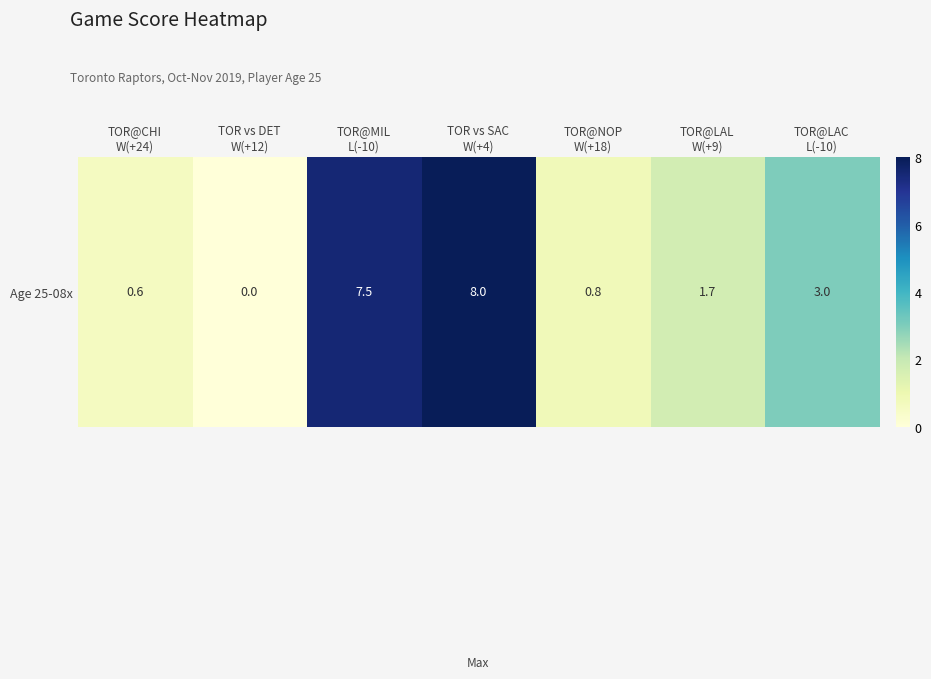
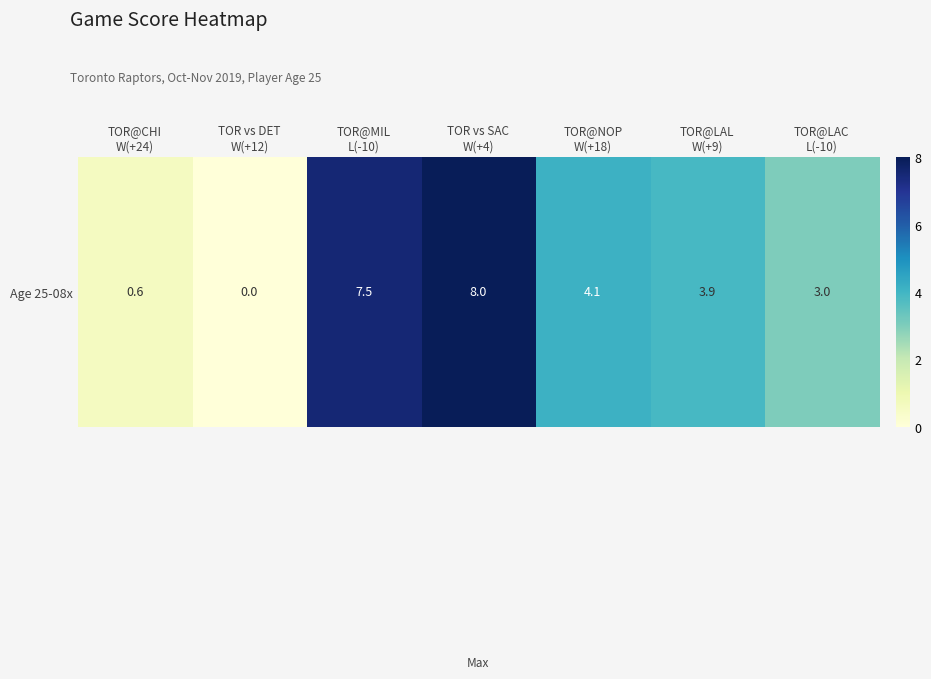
Age 25-08x, TOR@NOP W(+18): 0.8 -> 4.1
Age 25-08x, TOR@LAL W(+9): 1.7 -> 3.9
